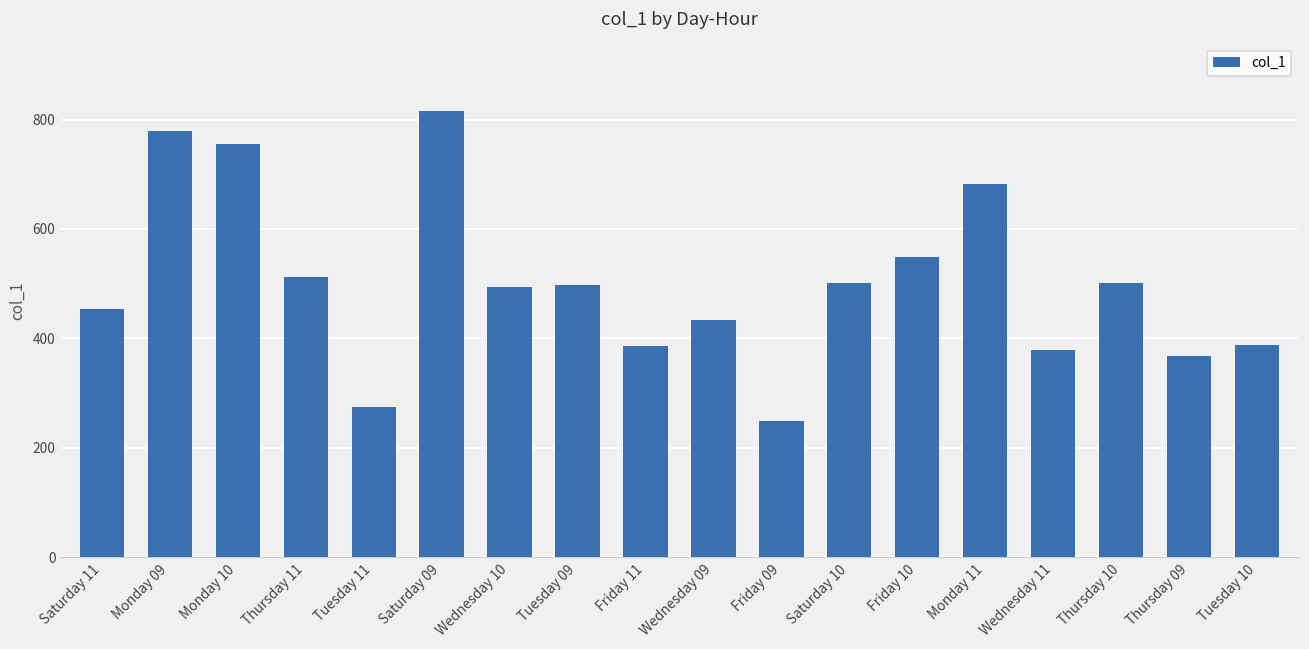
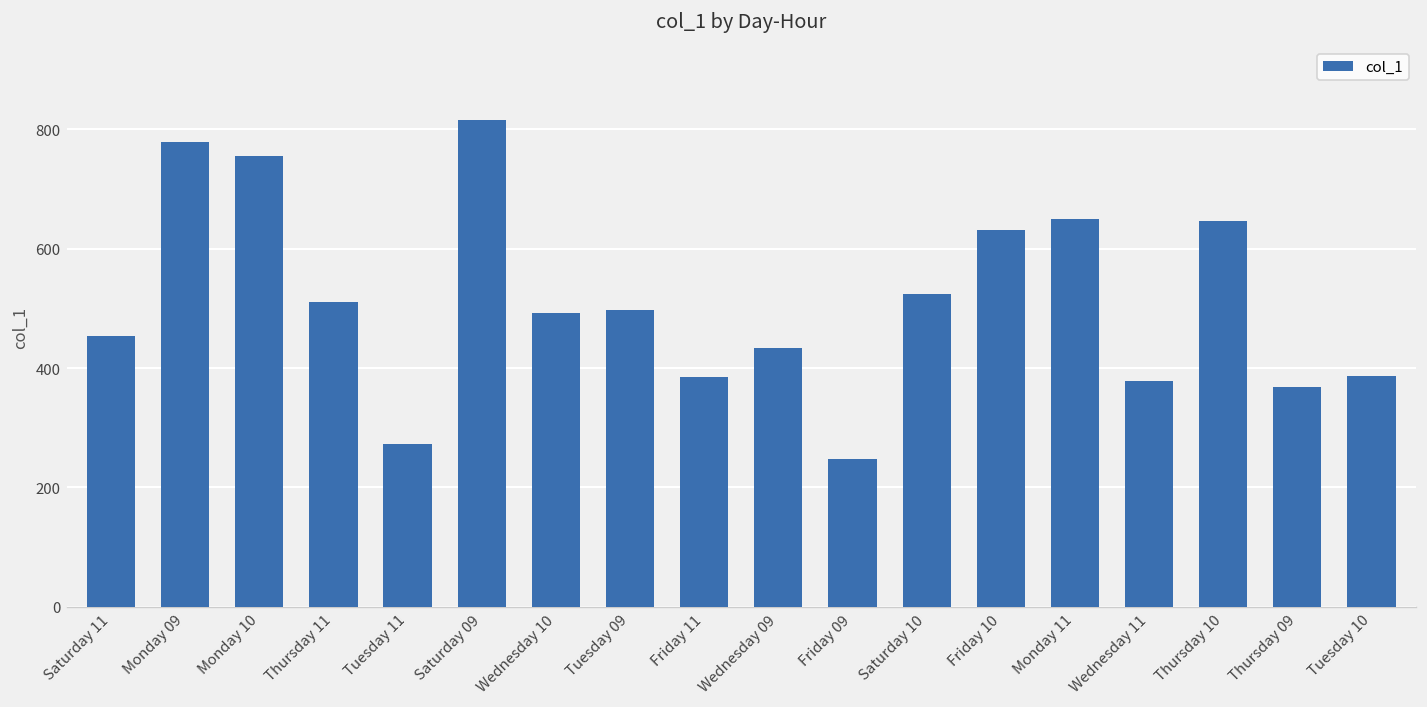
Saturday 10: 500 -> 520
Friday 10: 550 -> 630
Monday 11: 680 -> 650
Thursday 10: 500 -> 650
